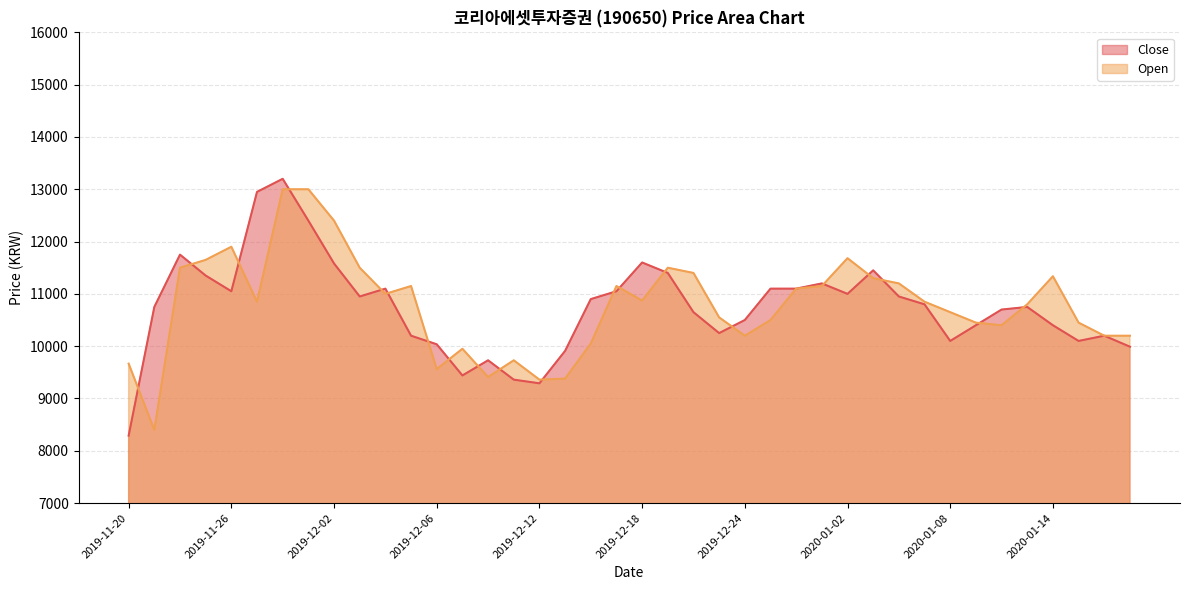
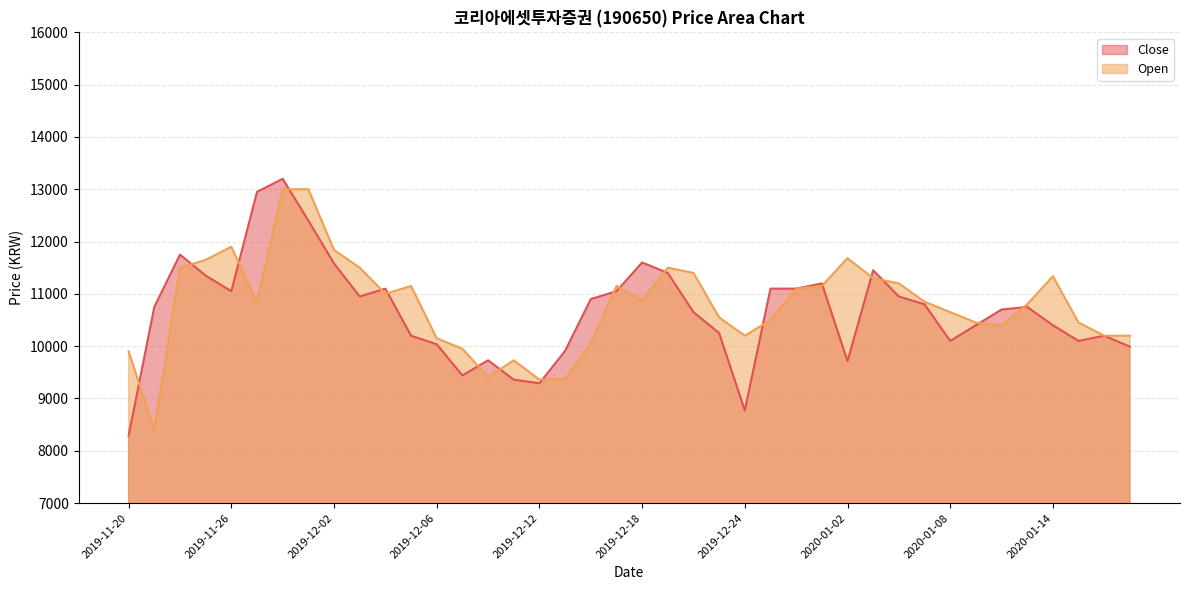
Open, 2019-11-20: 9700 -> 9900
Open, 2019-12-02: 12400 -> 11800
Open, 2019-12-06: 9600 -> 10200
Close, 2019-12-24: 10500 -> 8800
Close, 2020-01-02: 11000 -> 9700
